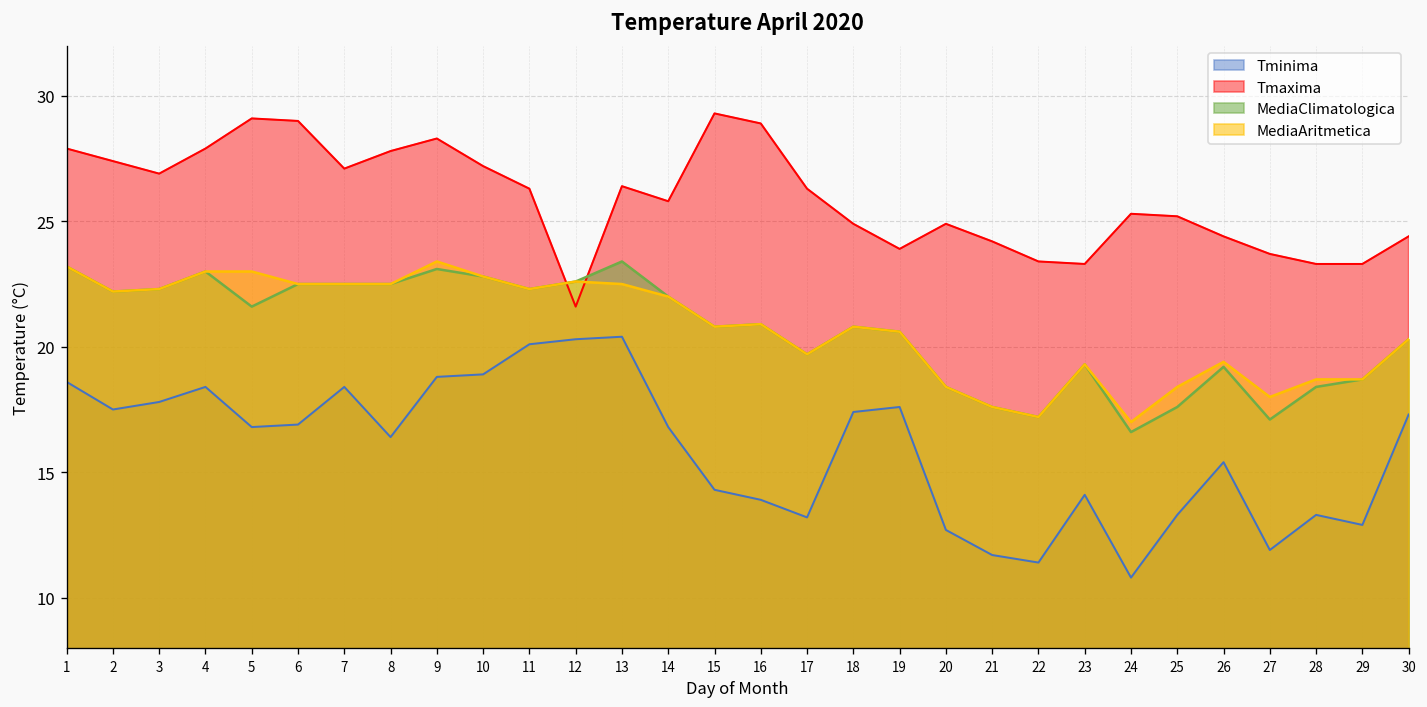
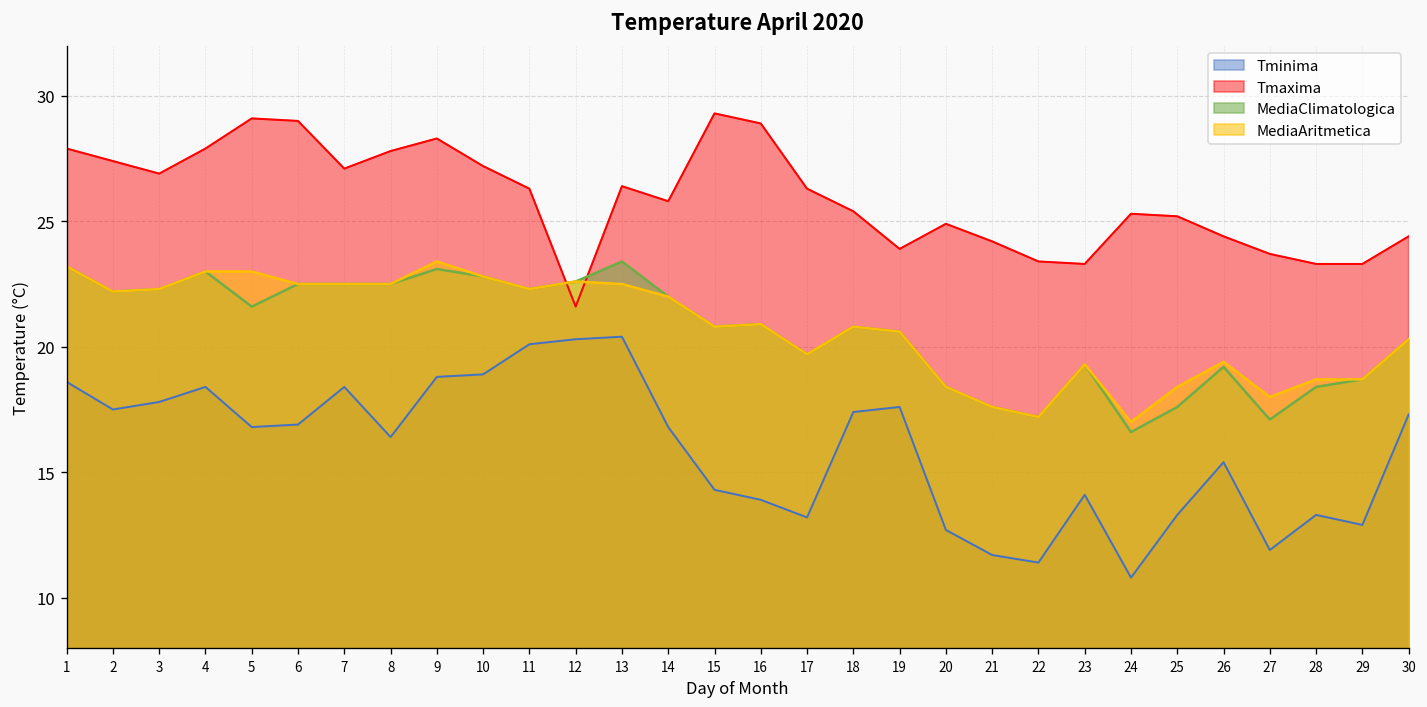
Tmaxima, 18: 24.9 -> 25.4
